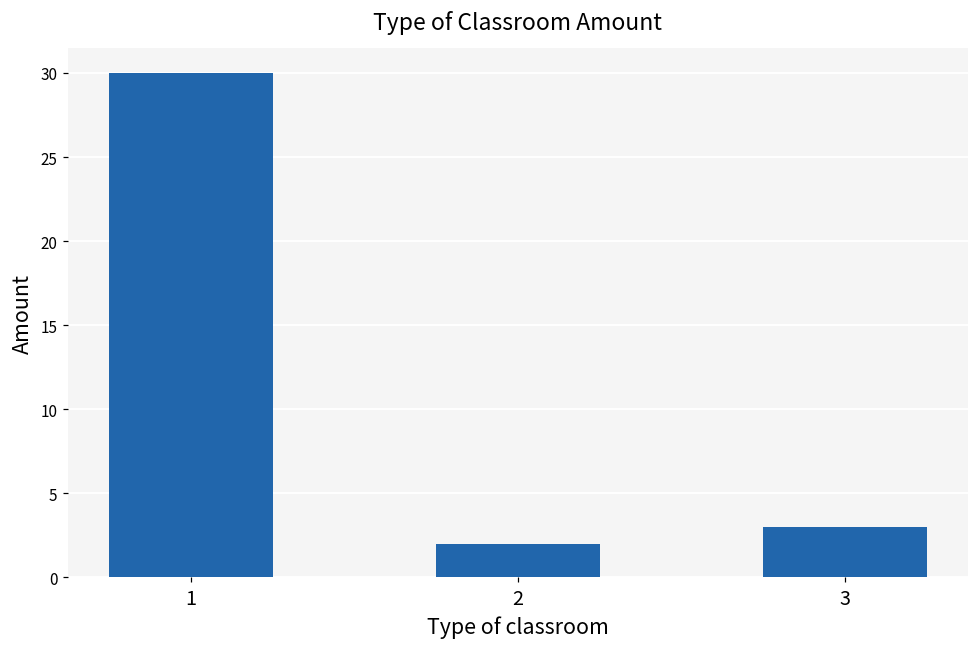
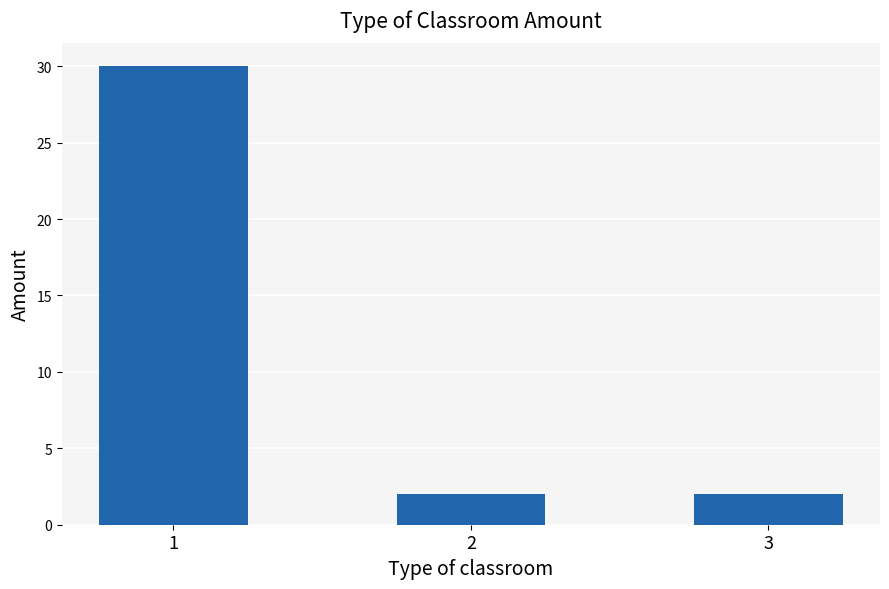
3: 3 -> 2
